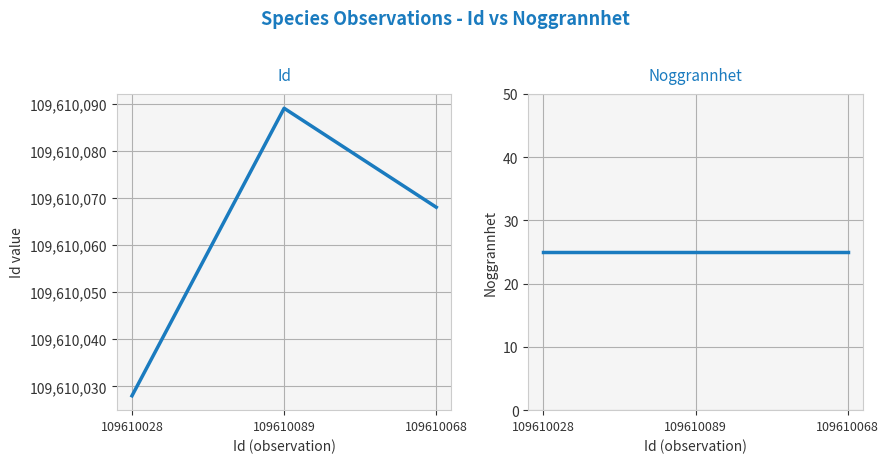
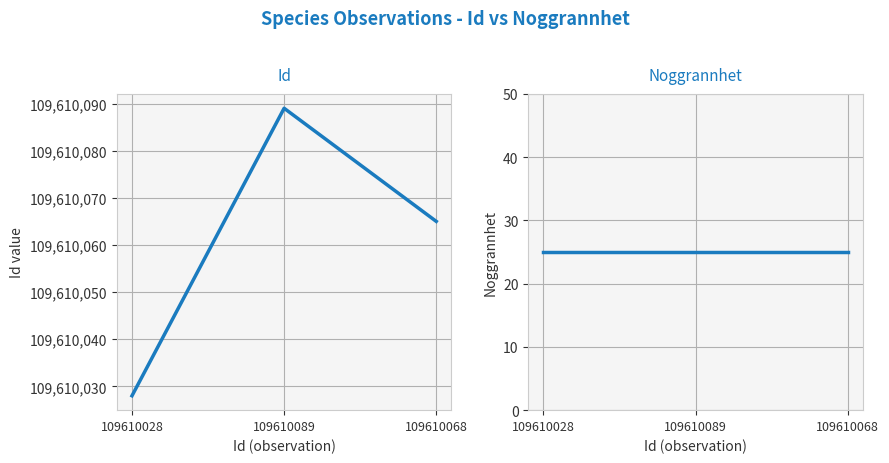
Id, 109610068: 109,610,068 -> 109,610,065
